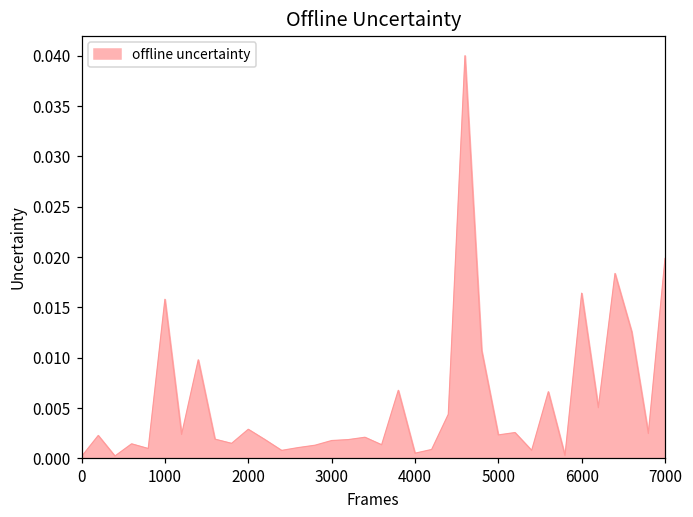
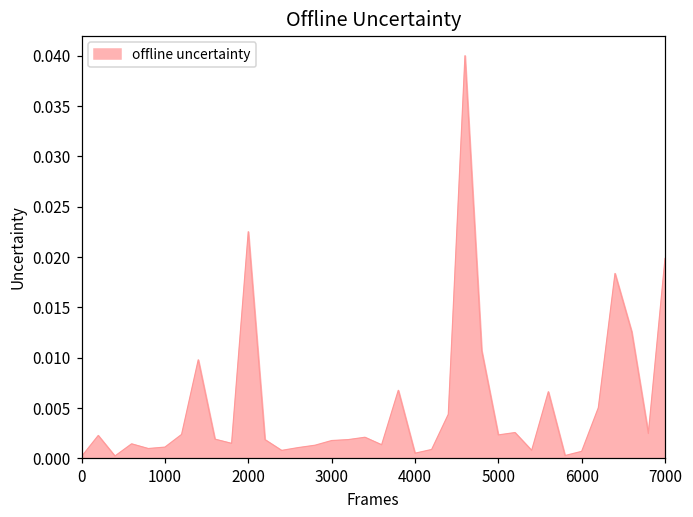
1000: 0.016 -> 0.001
2000: 0.003 -> 0.023
6000: 0.016 -> 0.001
